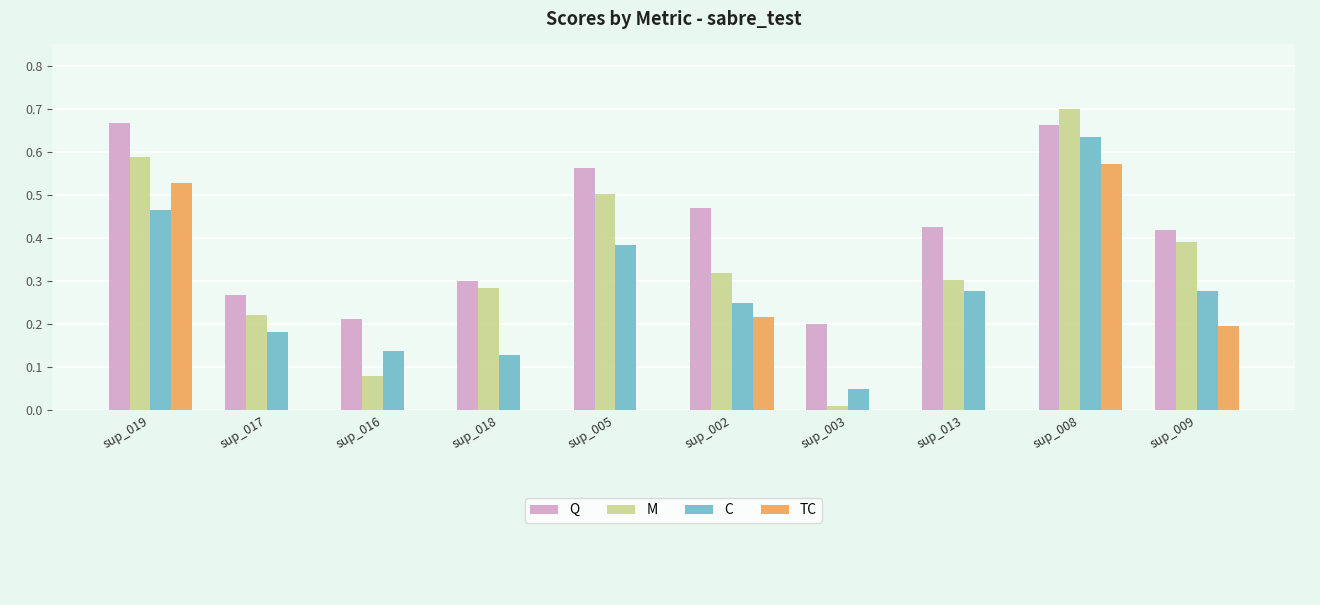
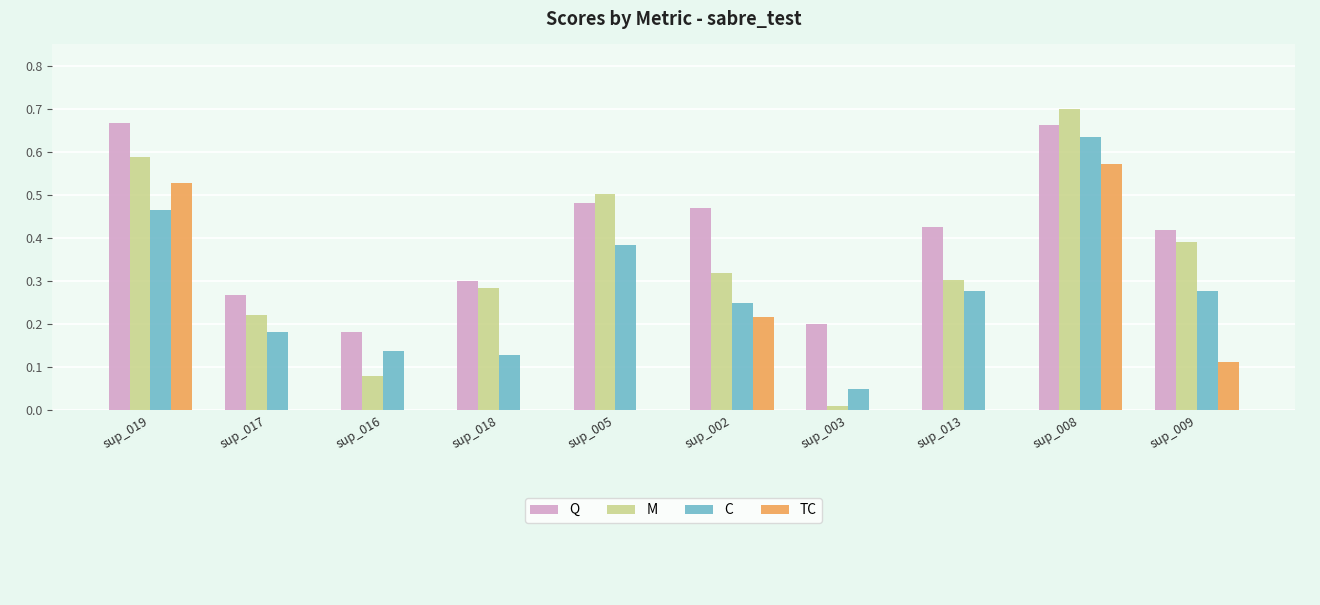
Q, sup_016: 0.21 -> 0.18
Q, sup_005: 0.56 -> 0.48
TC, sup_009: 0.20 -> 0.11
